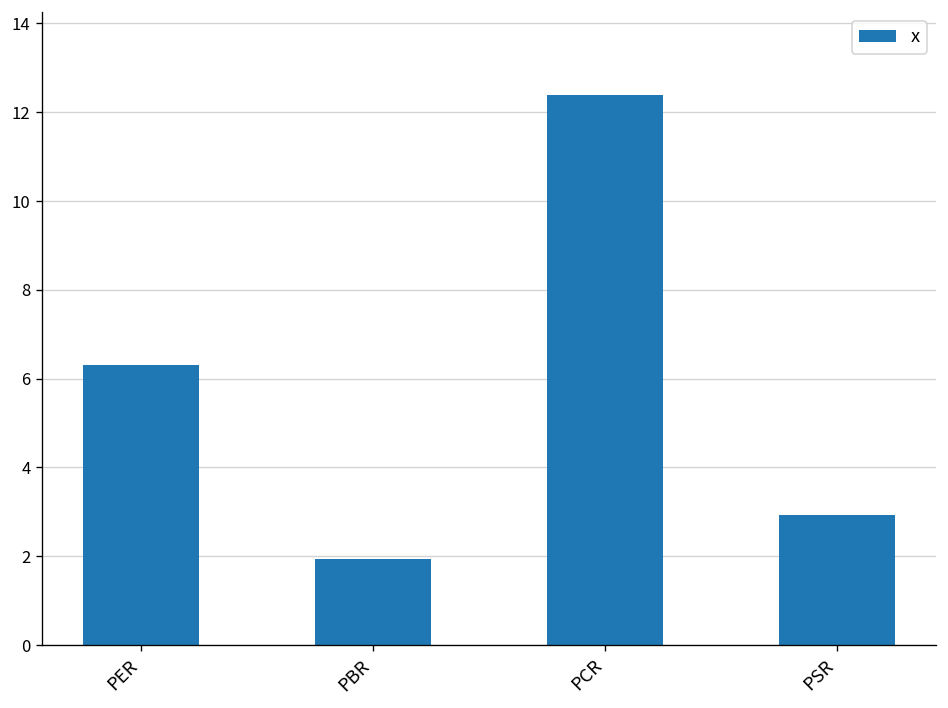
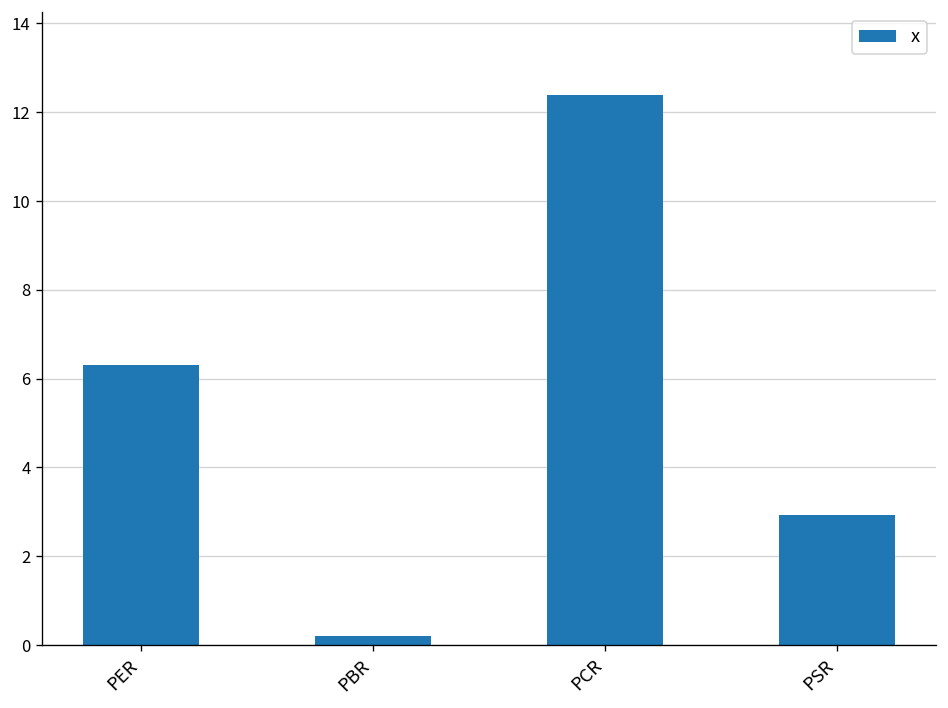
PBR: 1.9 -> 0.2
